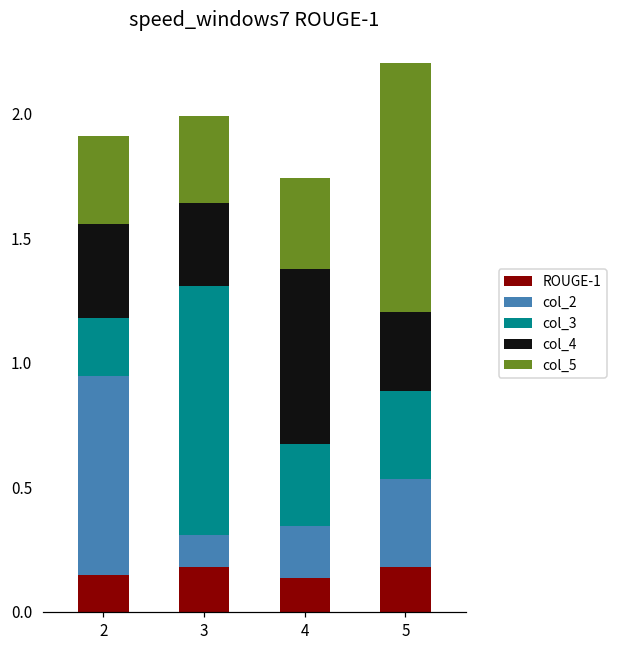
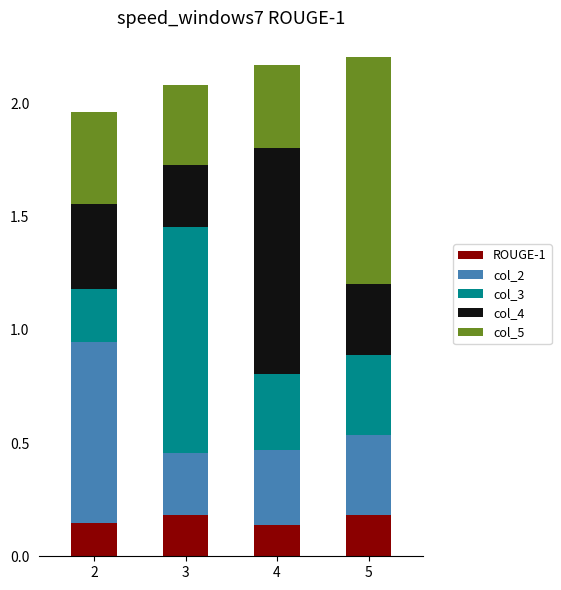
col_5, 2: 0.35 -> 0.41
col_2, 3: 0.13 -> 0.27
col_4, 3: 0.33 -> 0.27
col_2, 4: 0.21 -> 0.33
col_4, 4: 0.7 -> 1.0
